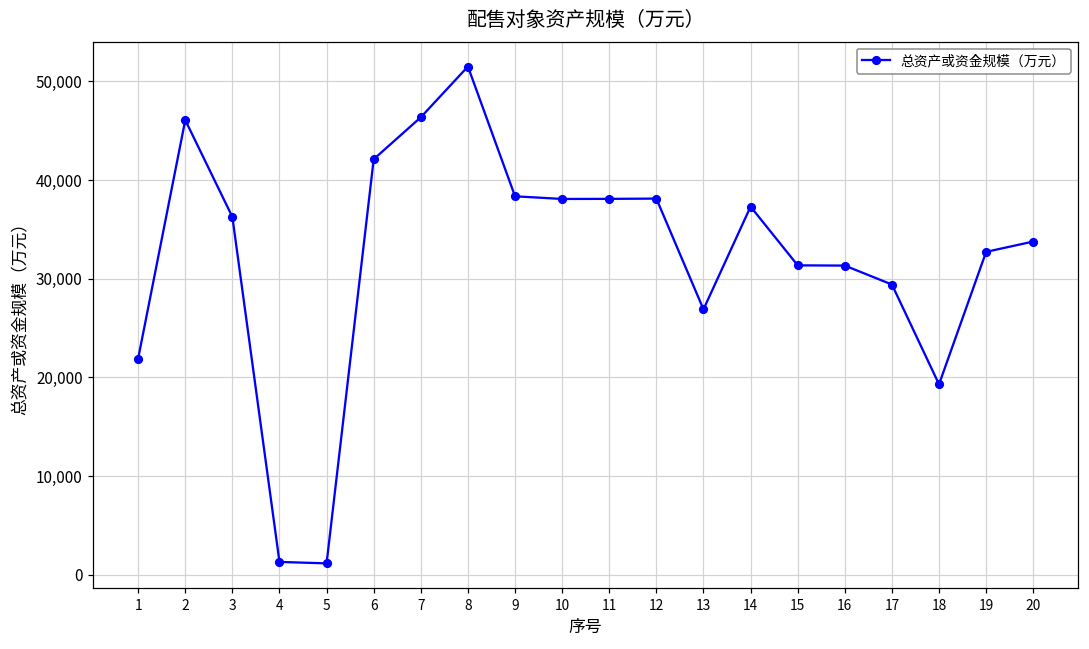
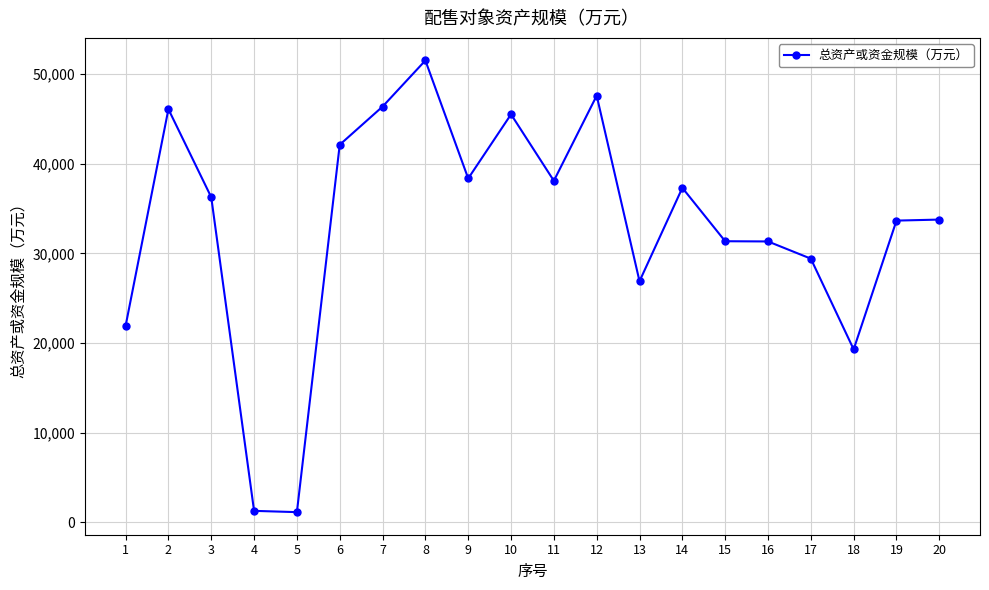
10: 38,000 -> 46,000
12: 38,000 -> 48,000
19: 33,000 -> 34,000
